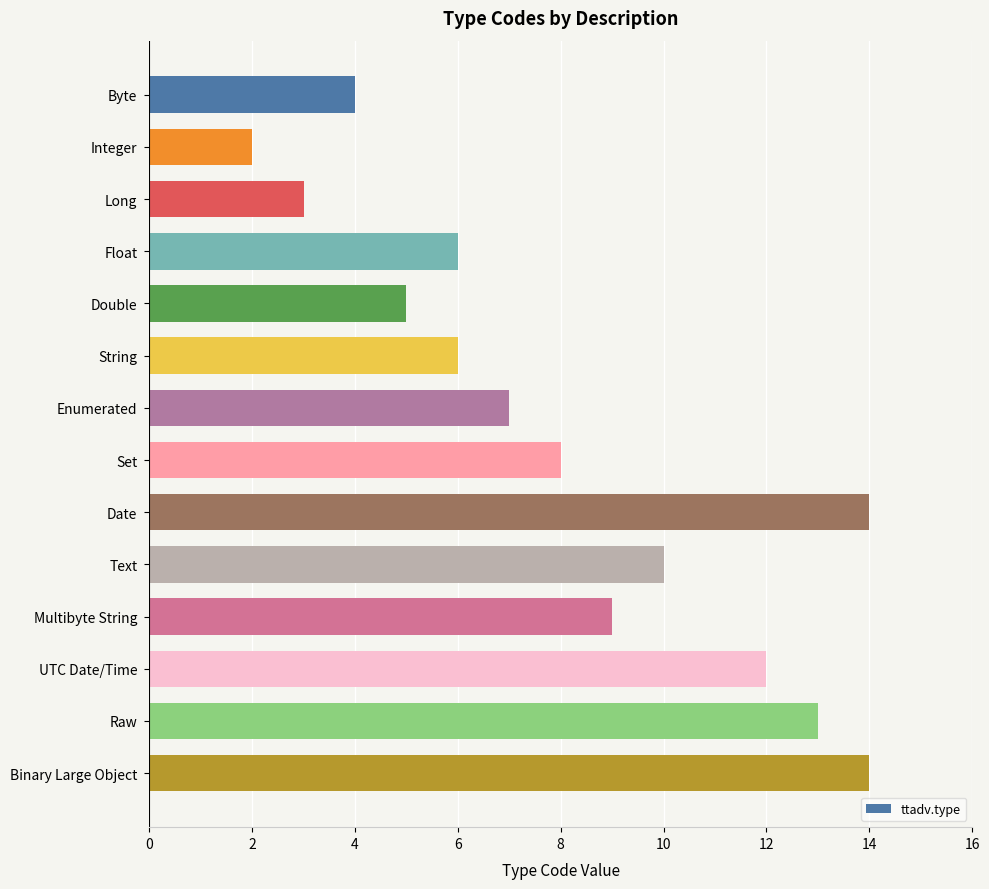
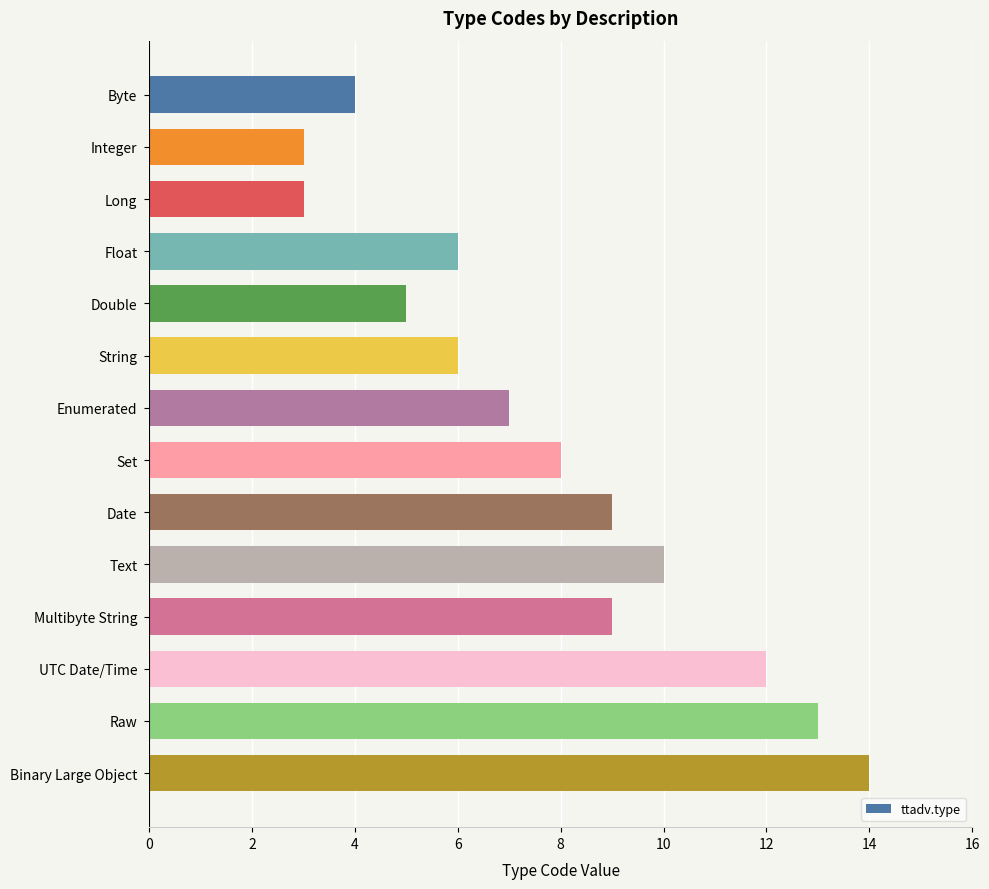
Integer: 2 -> 3
Date: 14 -> 9
